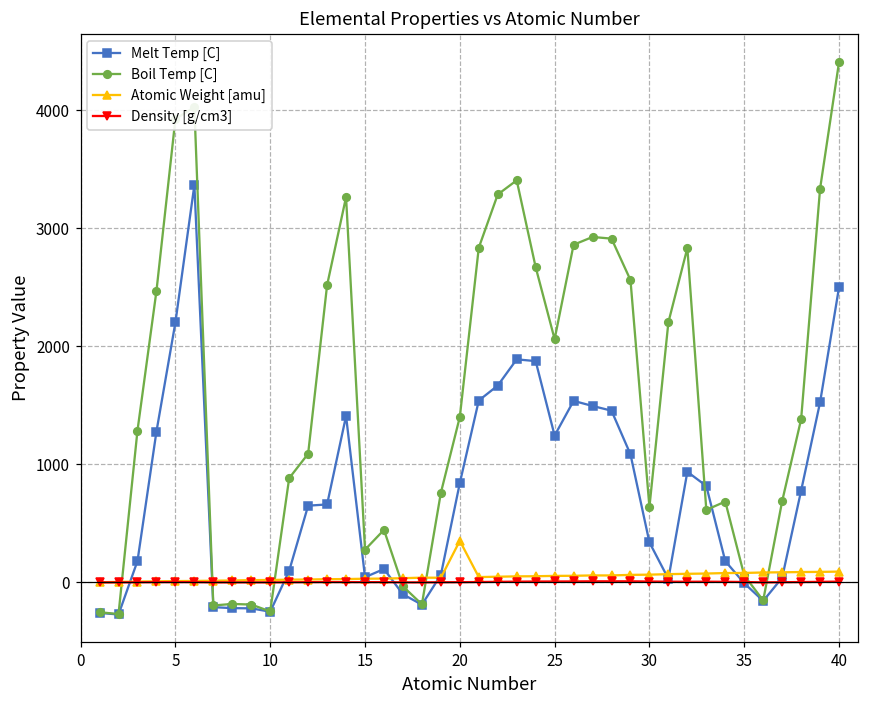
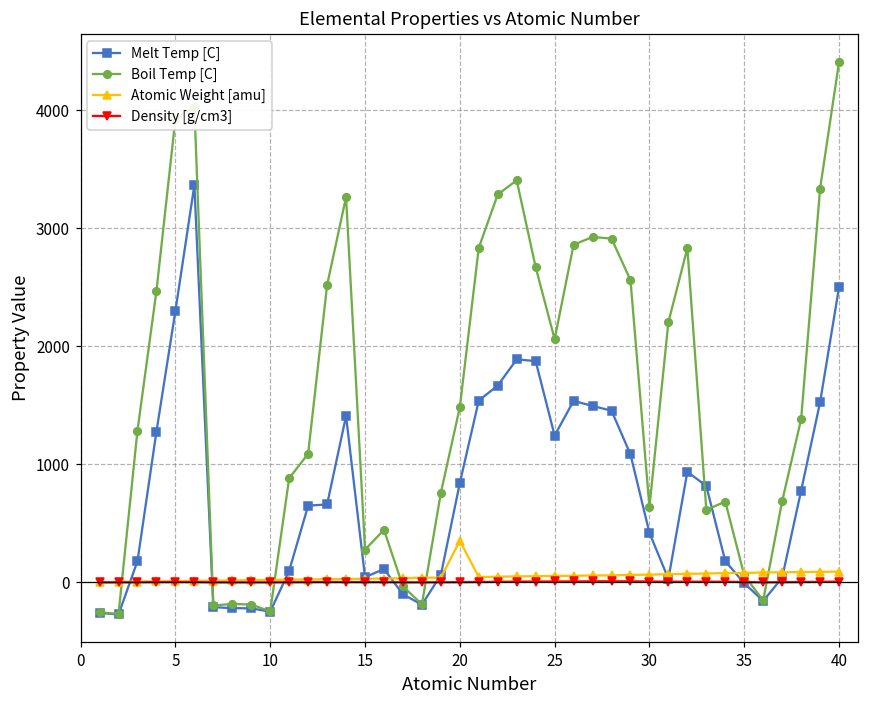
Melt Temp [C], 5: 2200 -> 2300
Boil Temp [C], 20: 1400 -> 1480
Melt Temp [C], 30: 340 -> 420
